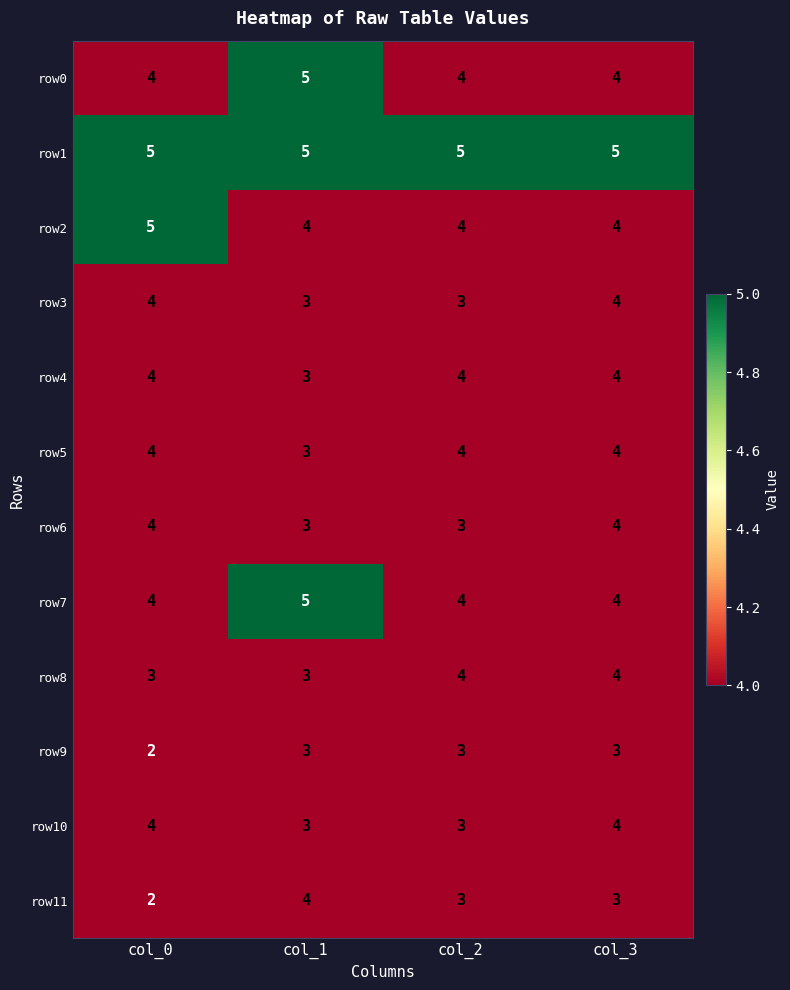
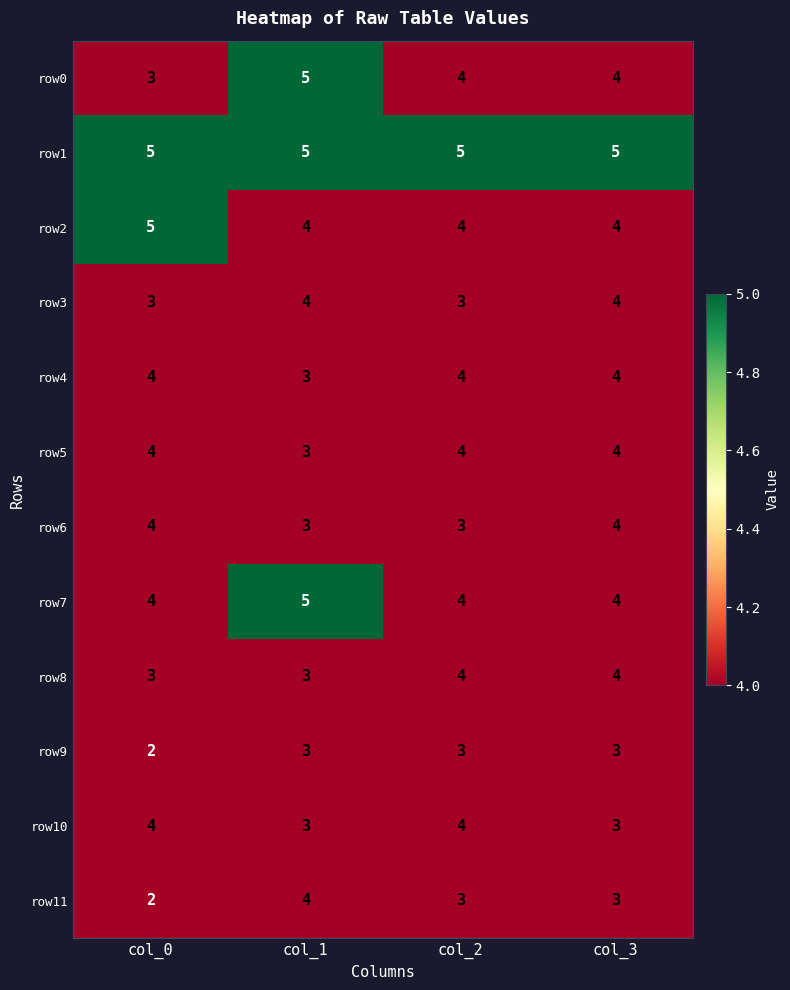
row0, col_0: 4 -> 3
row3, col_0: 4 -> 3
row3, col_1: 3 -> 4
row10, col_2: 3 -> 4
row10, col_3: 4 -> 3
